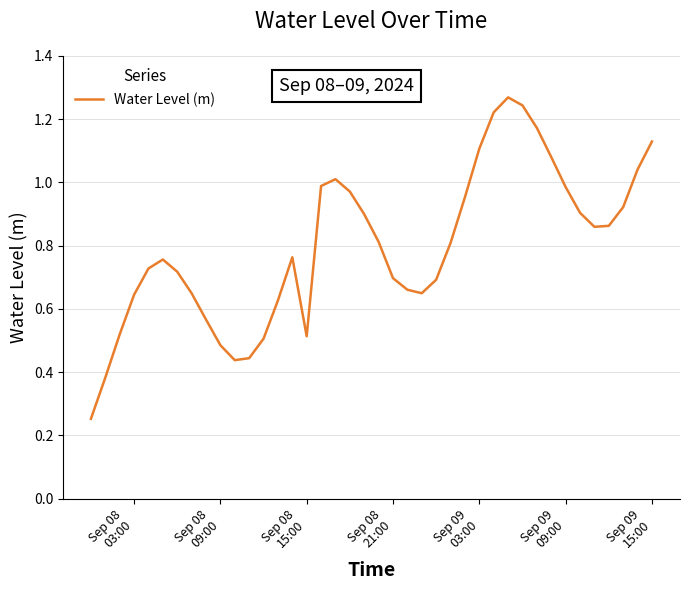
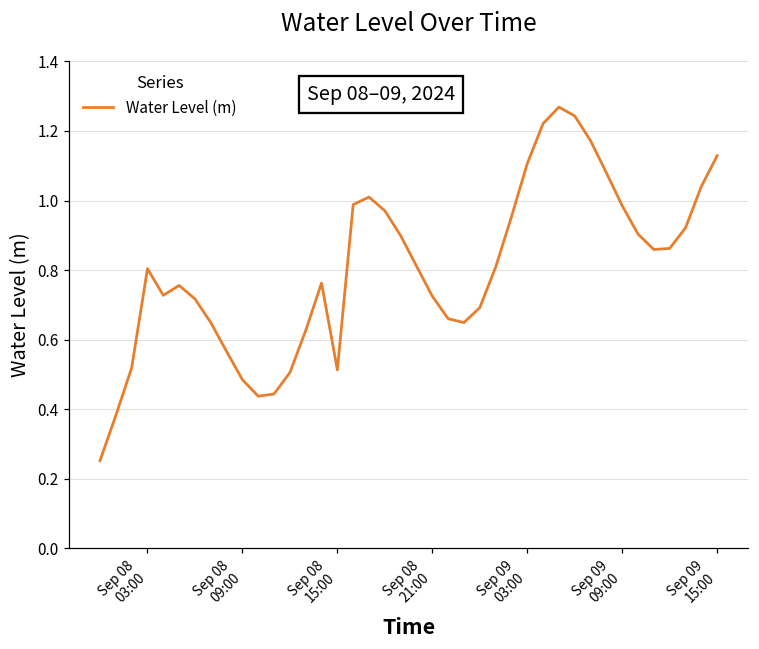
Sep 08 03:00: 0.64 -> 0.80
Sep 08 21:00: 0.70 -> 0.72
